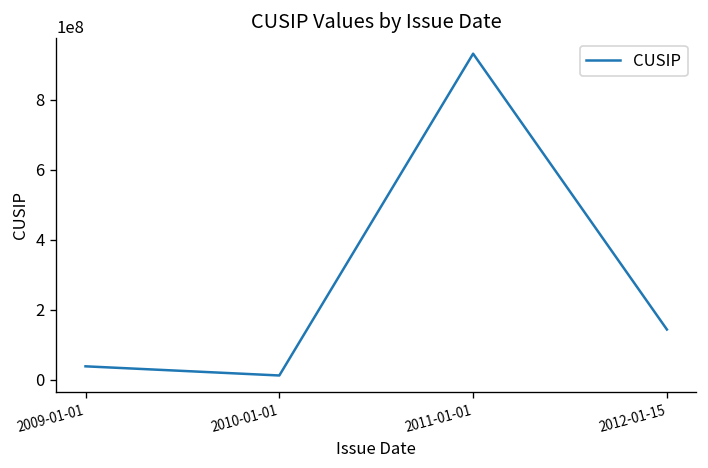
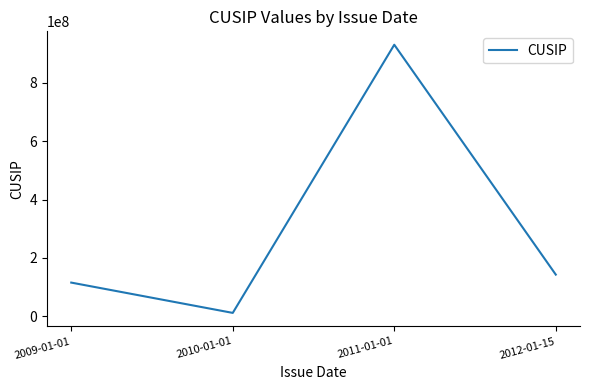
2009-01-01: 40000000 -> 120000000
